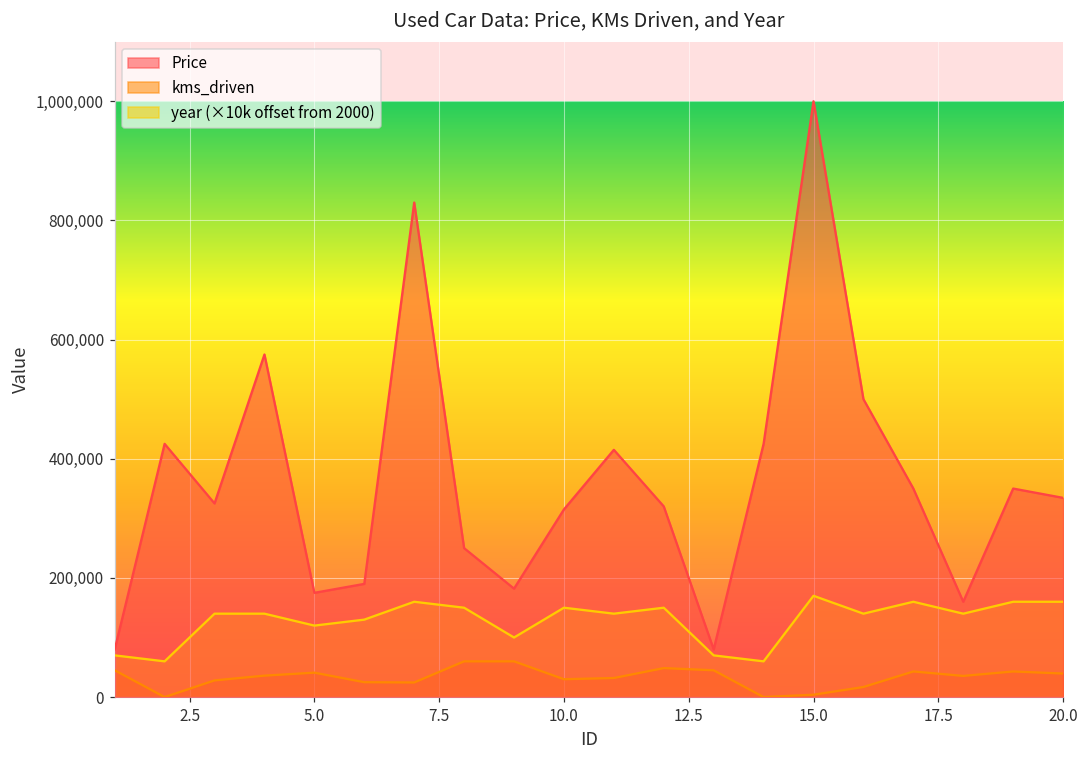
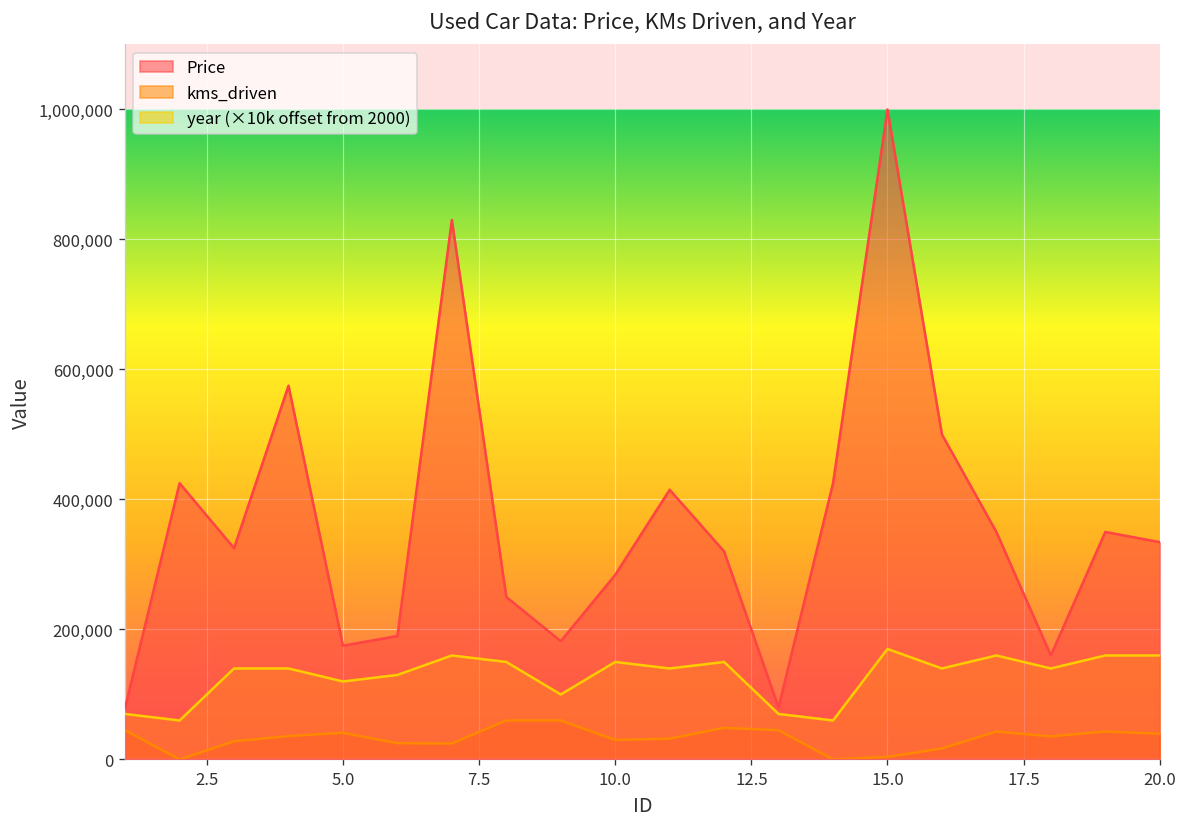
Price, 10.0: 320,000 -> 280,000
